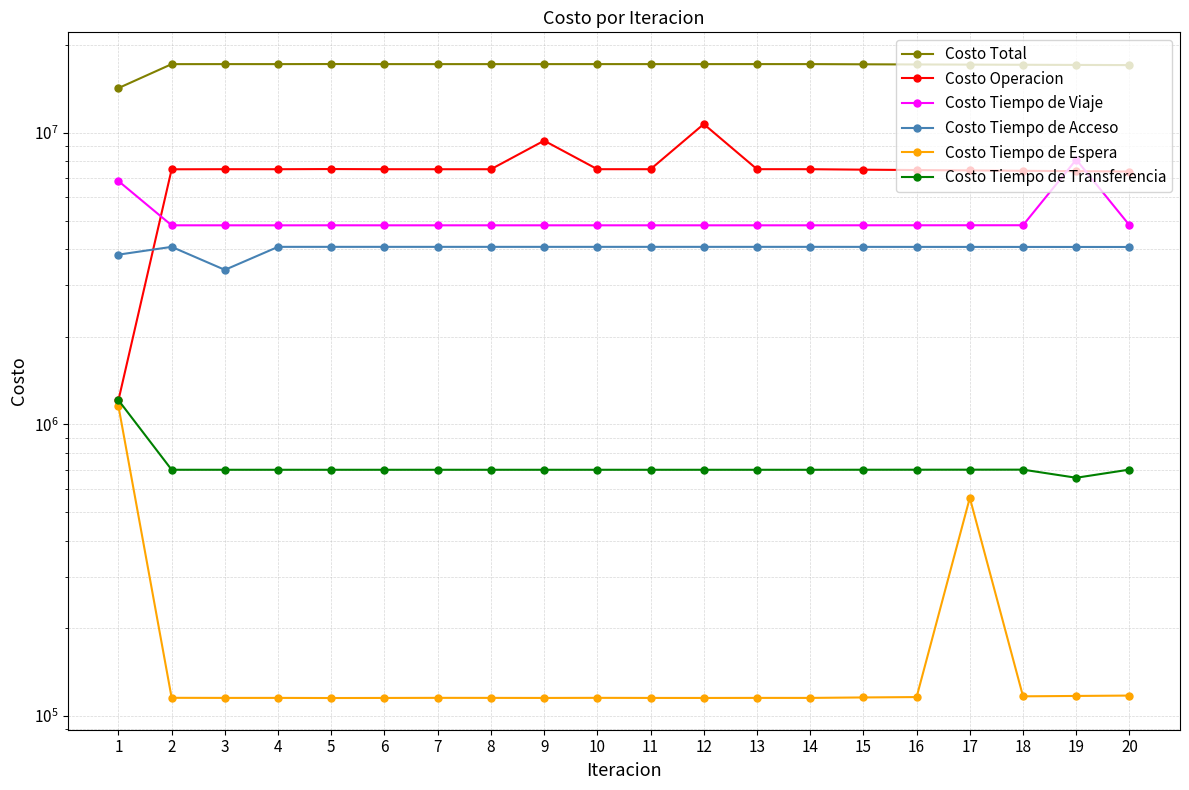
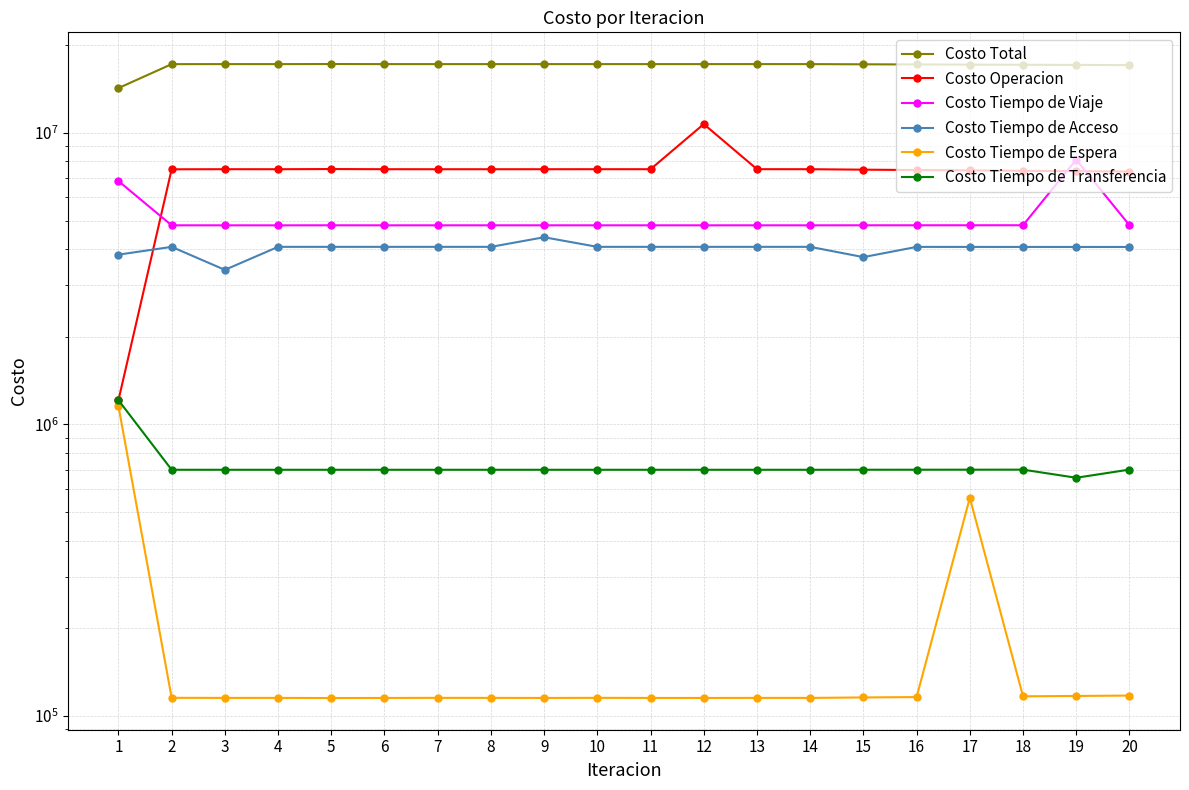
Costo Operacion, 9: 9400000 -> 7500000
Costo Tiempo de Acceso, 9: 4100000 -> 4400000
Costo Tiempo de Acceso, 15: 4100000 -> 3700000
